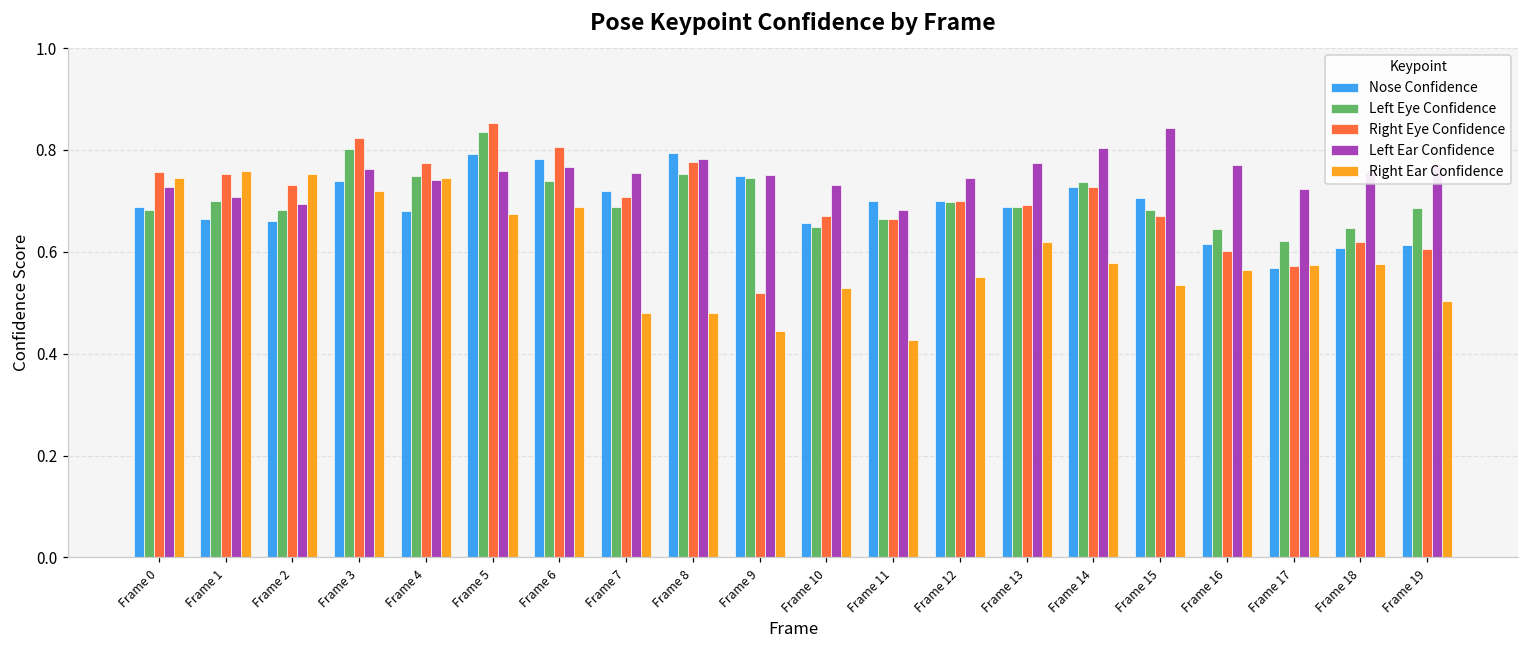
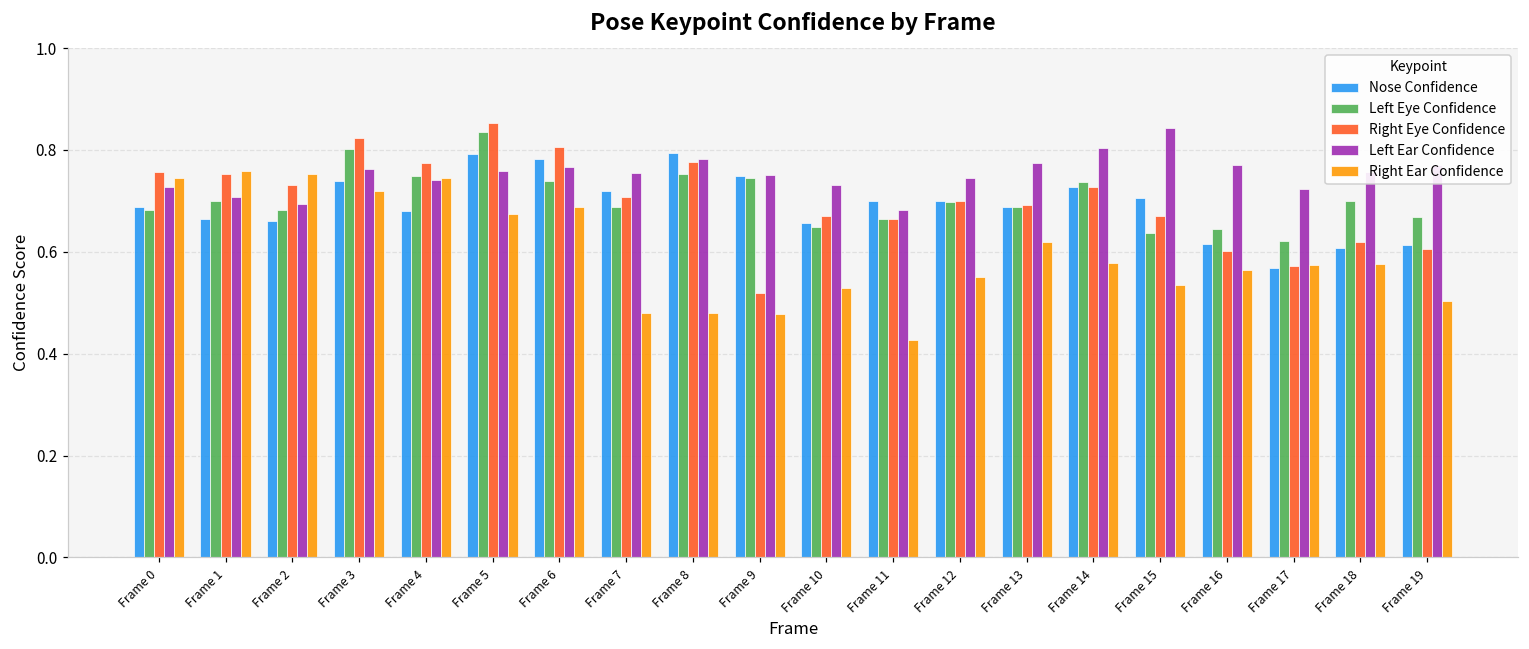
Right Ear Confidence, Frame 9: 0.45 -> 0.48
Left Eye Confidence, Frame 15: 0.68 -> 0.64
Left Eye Confidence, Frame 18: 0.65 -> 0.70
Left Eye Confidence, Frame 19: 0.69 -> 0.67
